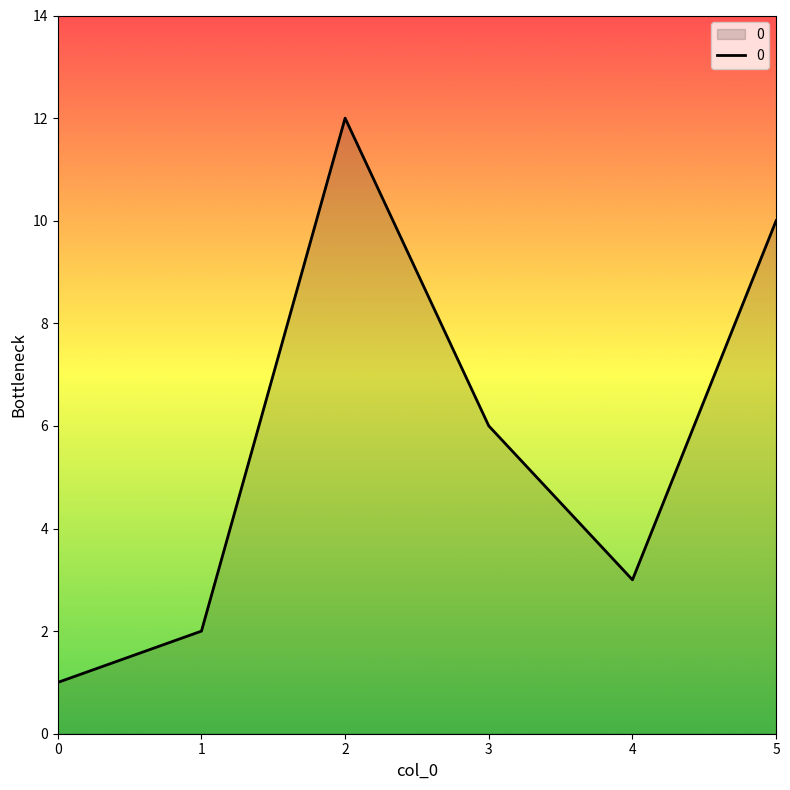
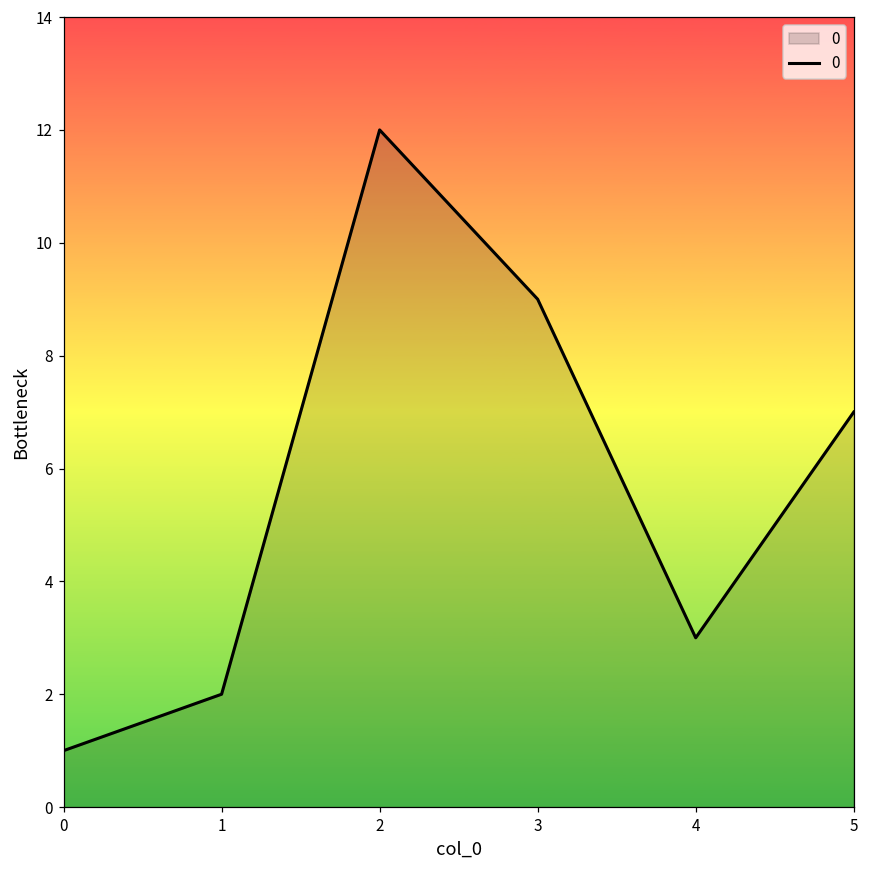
3: 6 -> 9
5: 10 -> 7
